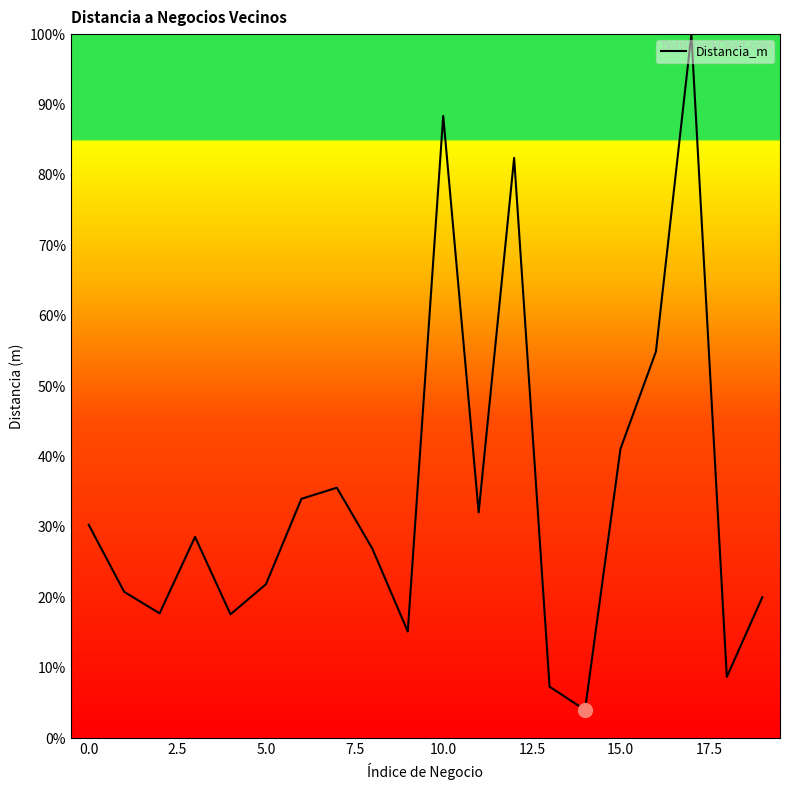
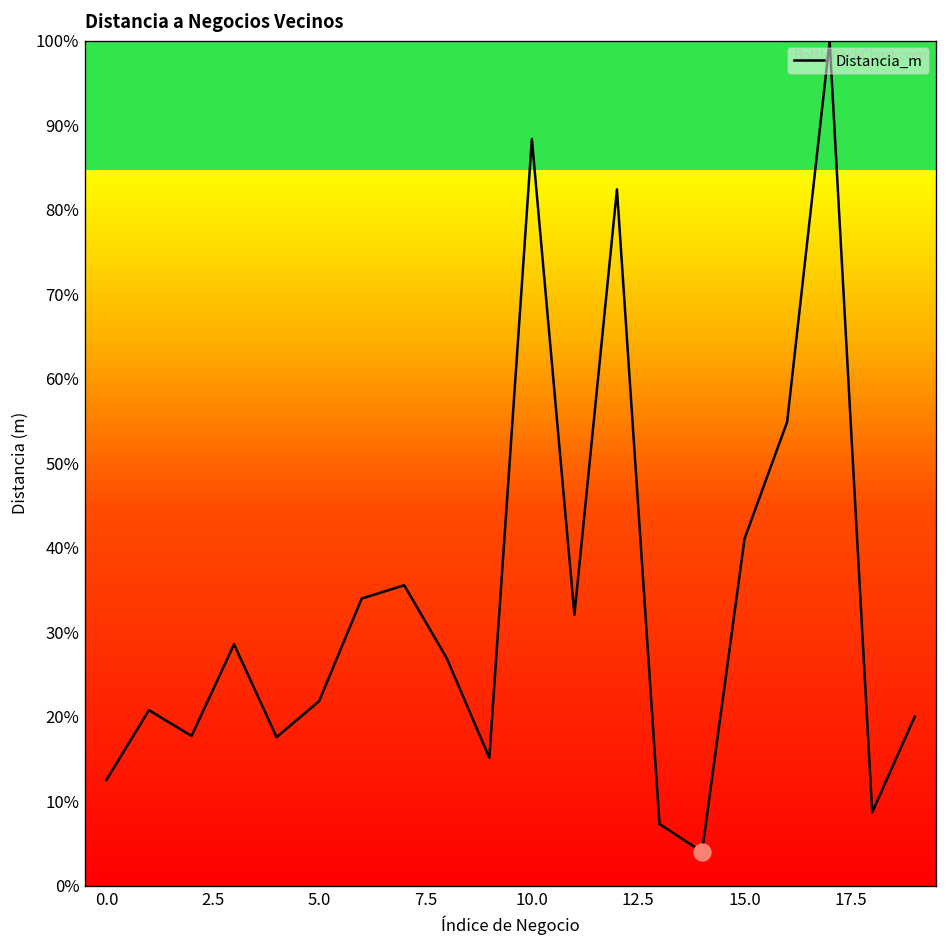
Distancia_m, 0.0: 30% -> 13%
